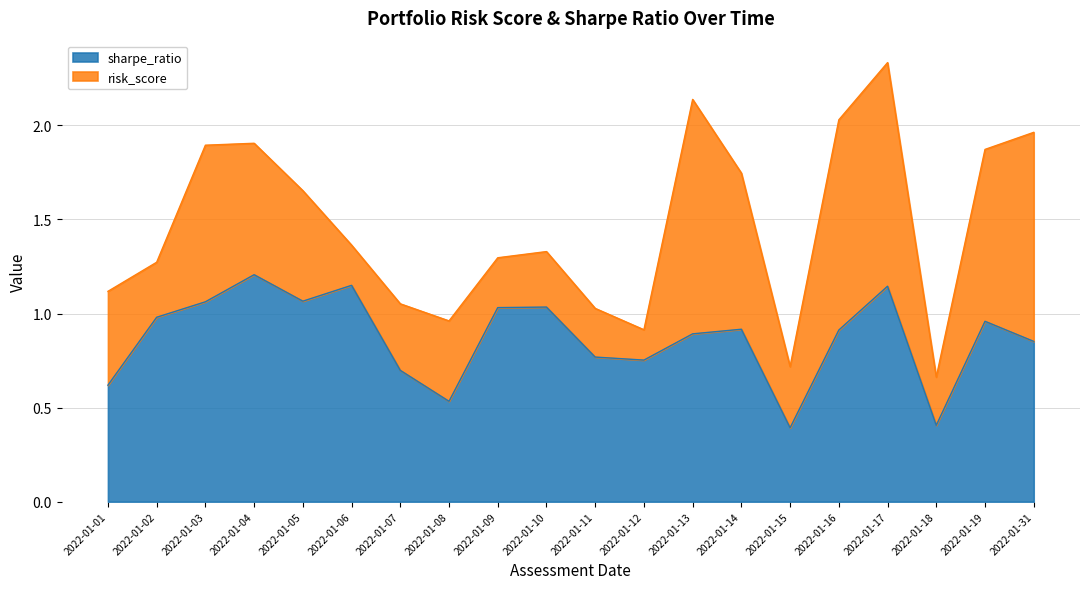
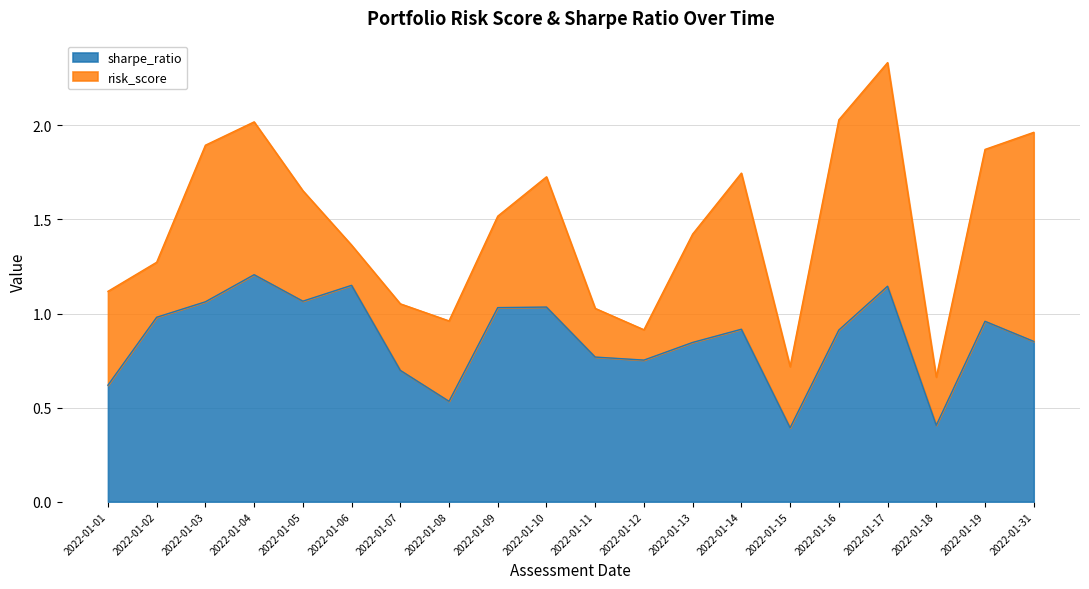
risk_score, 2022-01-04: 0.70 -> 0.81
risk_score, 2022-01-09: 0.27 -> 0.49
risk_score, 2022-01-10: 0.29 -> 0.69
sharpe_ratio, 2022-01-13: 0.89 -> 0.85
risk_score, 2022-01-13: 1.25 -> 0.58
